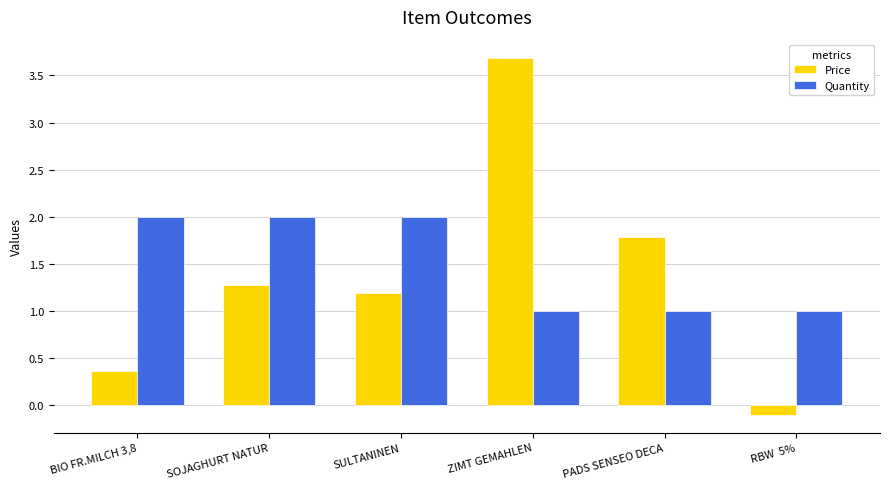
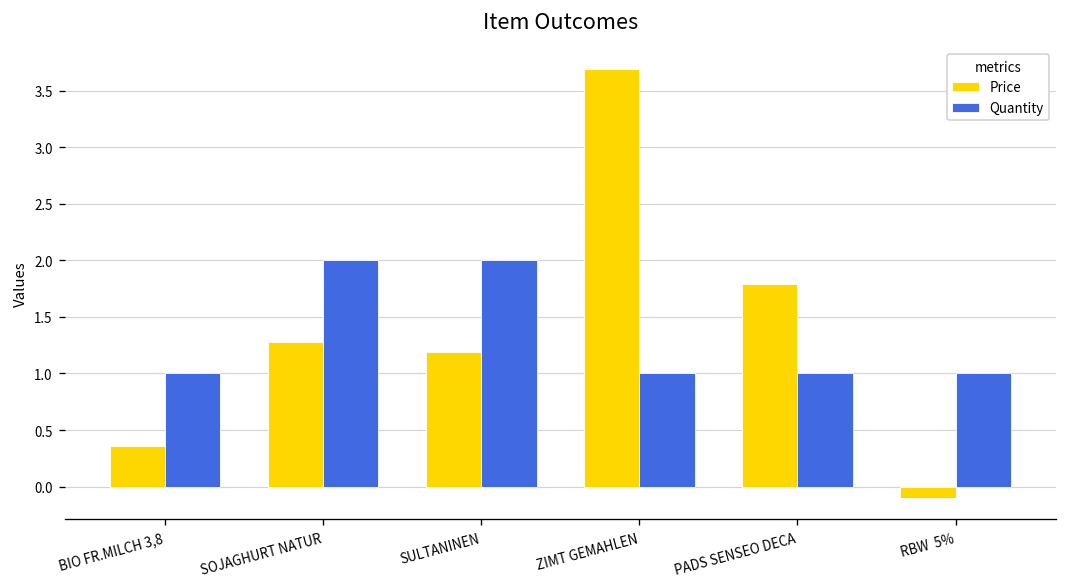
Quantity, BIO FR.MILCH 3,8: 2 -> 1
